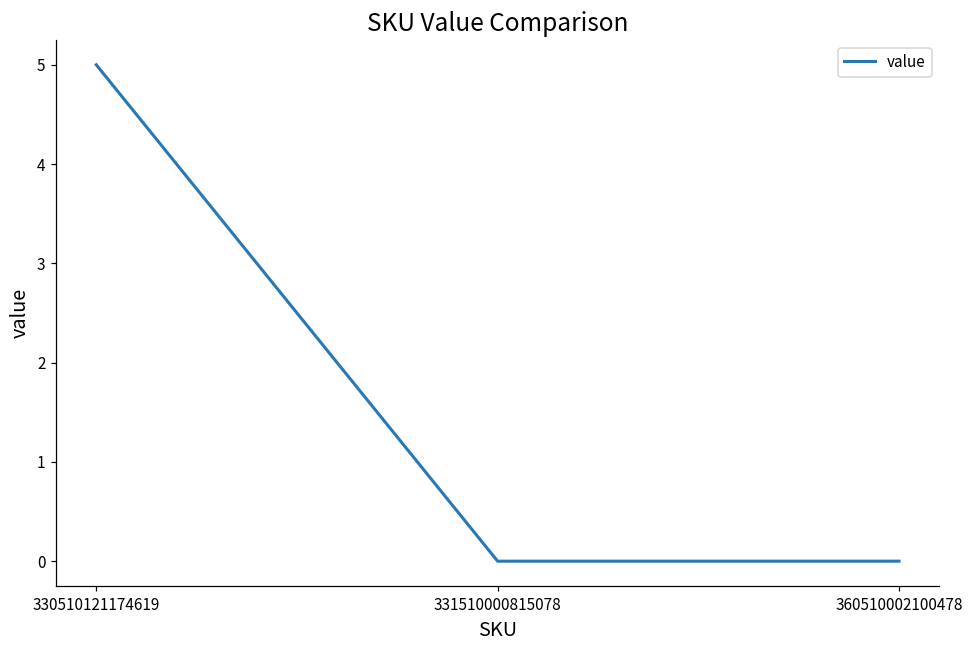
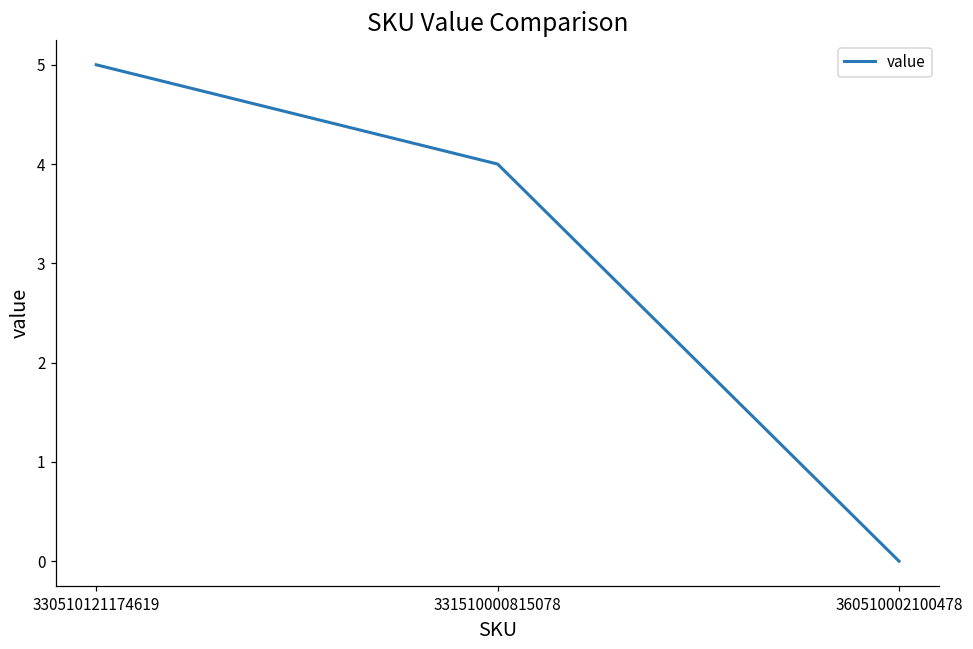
331510000815078: 0 -> 4
